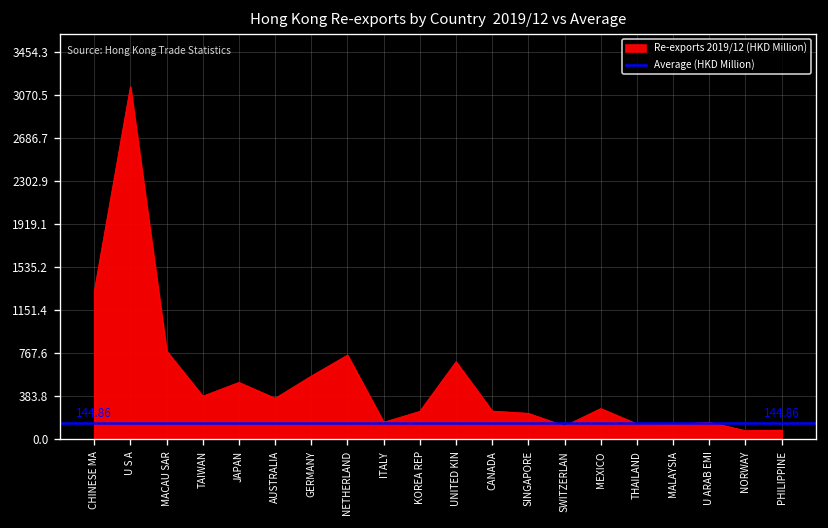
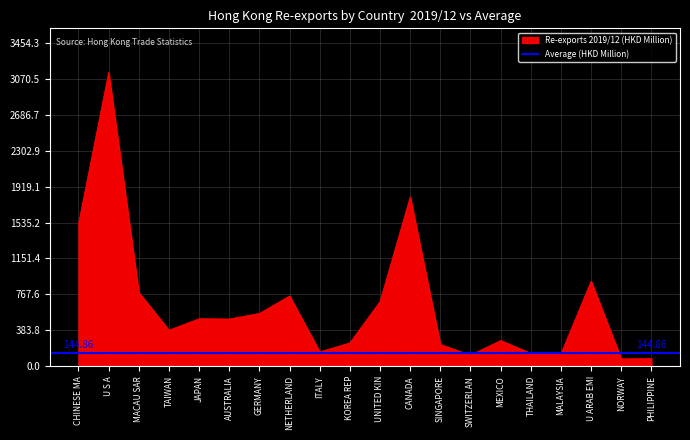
CHINESE MA: 1300 -> 1500
AUSTRALIA: 400 -> 500
CANADA: 300 -> 1800
U ARAB EMI: 200 -> 900
